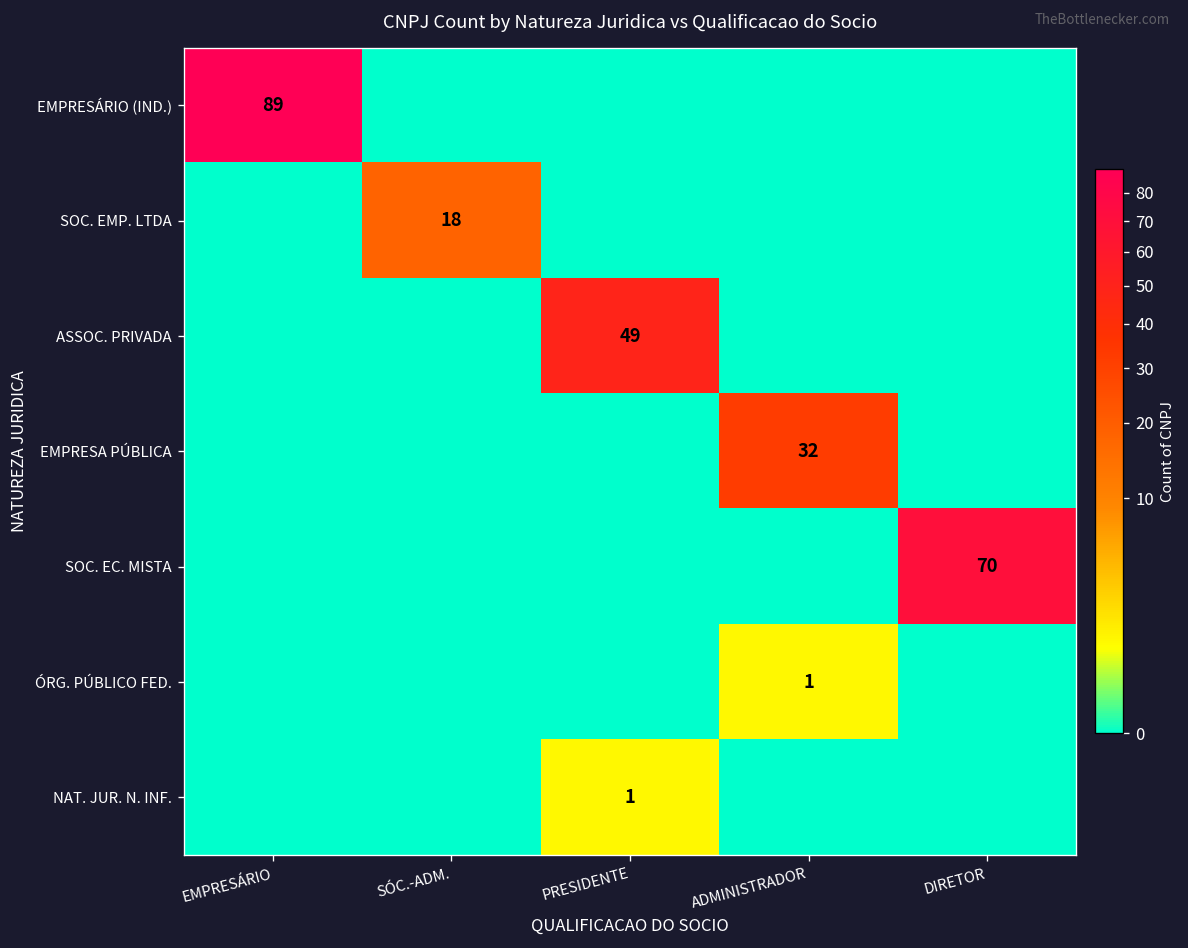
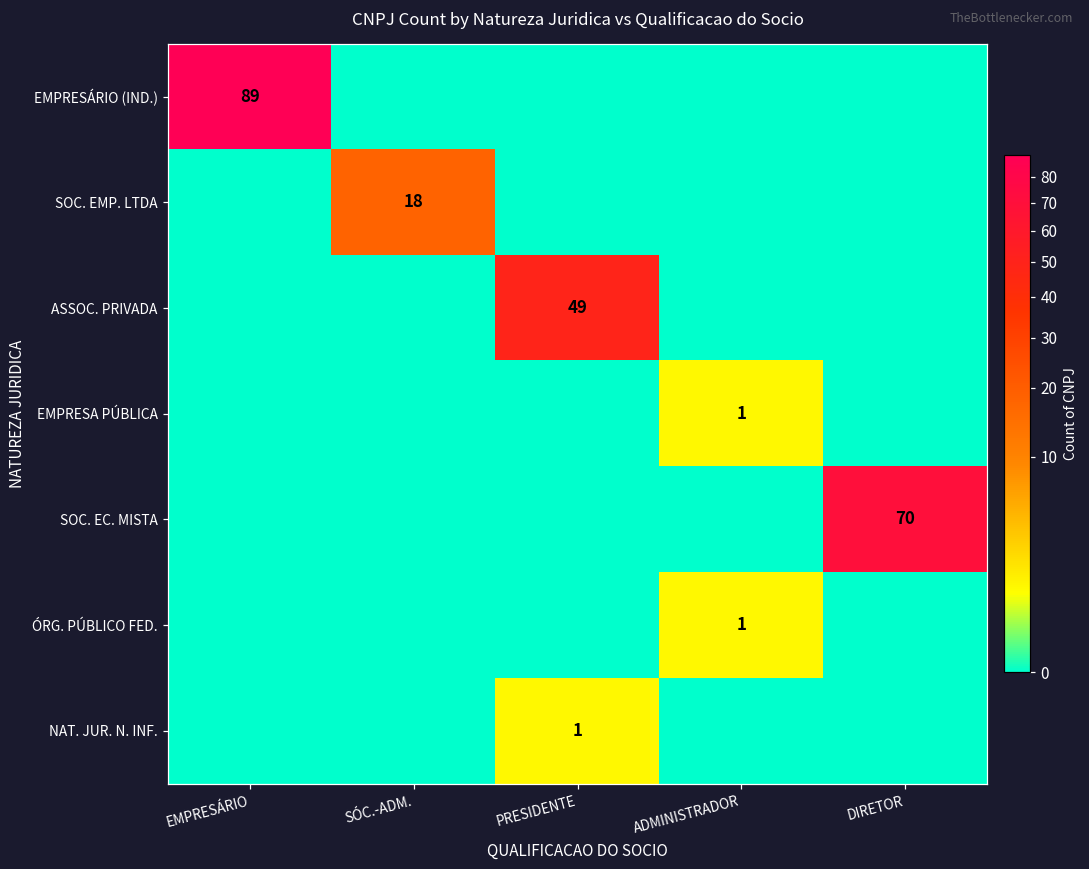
EMPRESA PÚBLICA, ADMINISTRADOR: 32 -> 1
